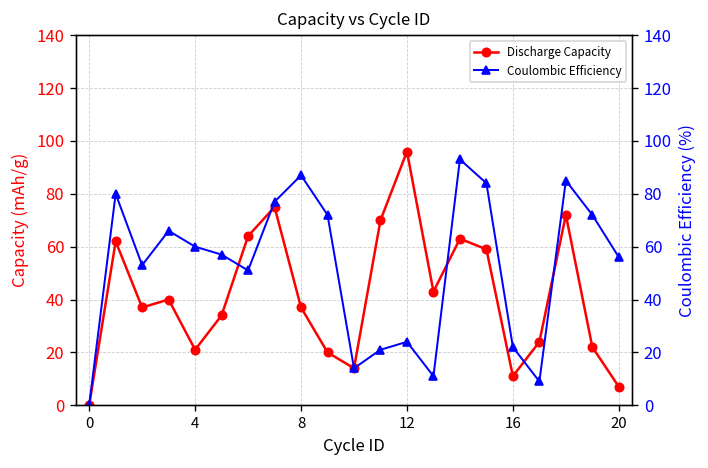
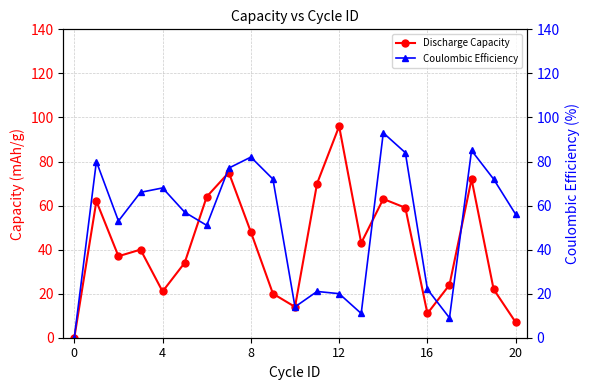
Discharge Capacity, 8: 37 -> 48
Coulombic Efficiency, 4: 60 -> 68
Coulombic Efficiency, 8: 87 -> 82
Coulombic Efficiency, 12: 24 -> 20
